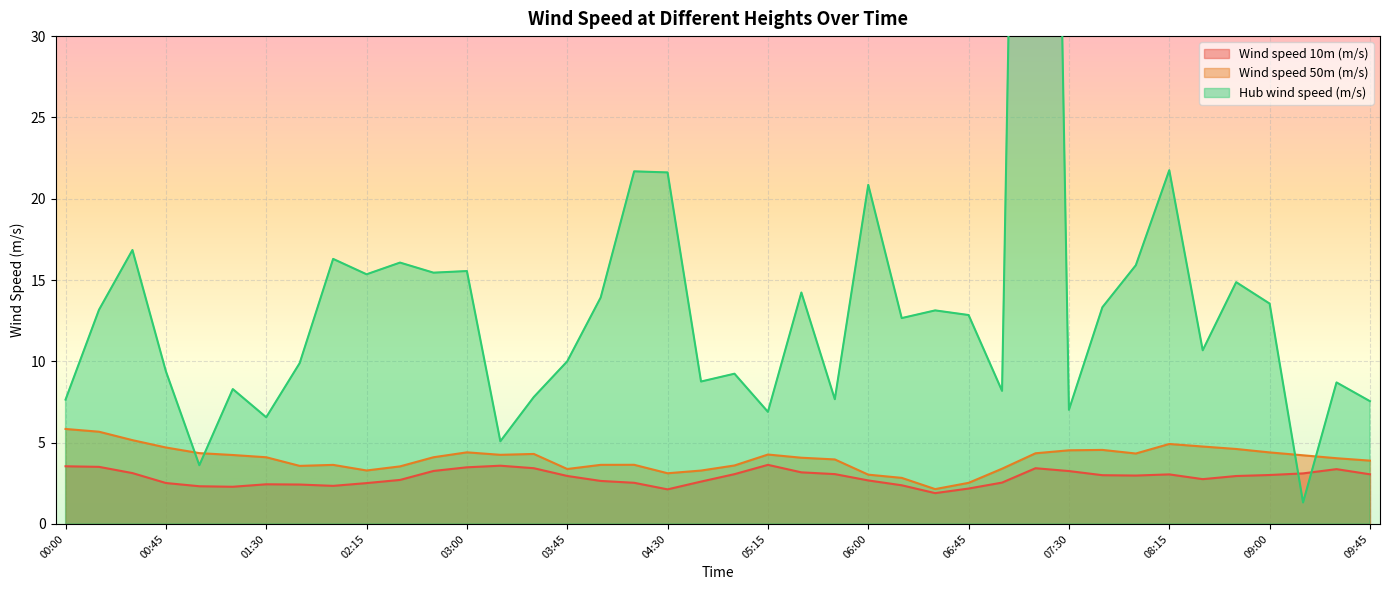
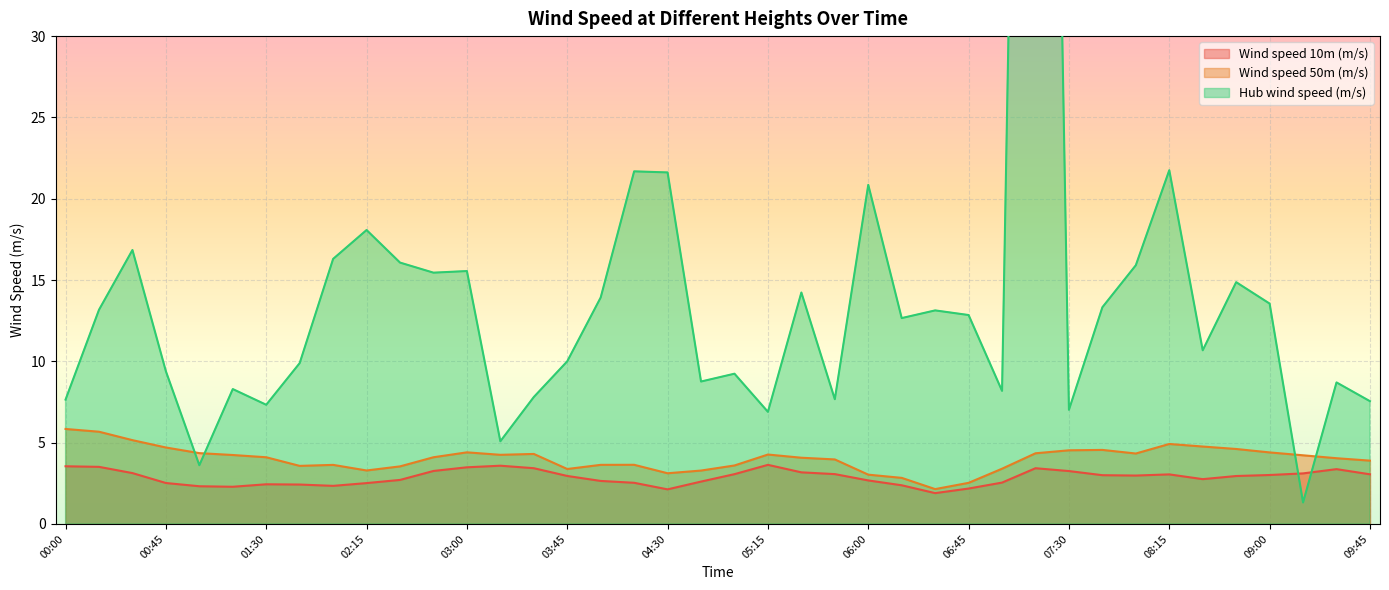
Hub wind speed (m/s), 01:30: 6.6 -> 7.3
Hub wind speed (m/s), 02:15: 15.4 -> 18.1
